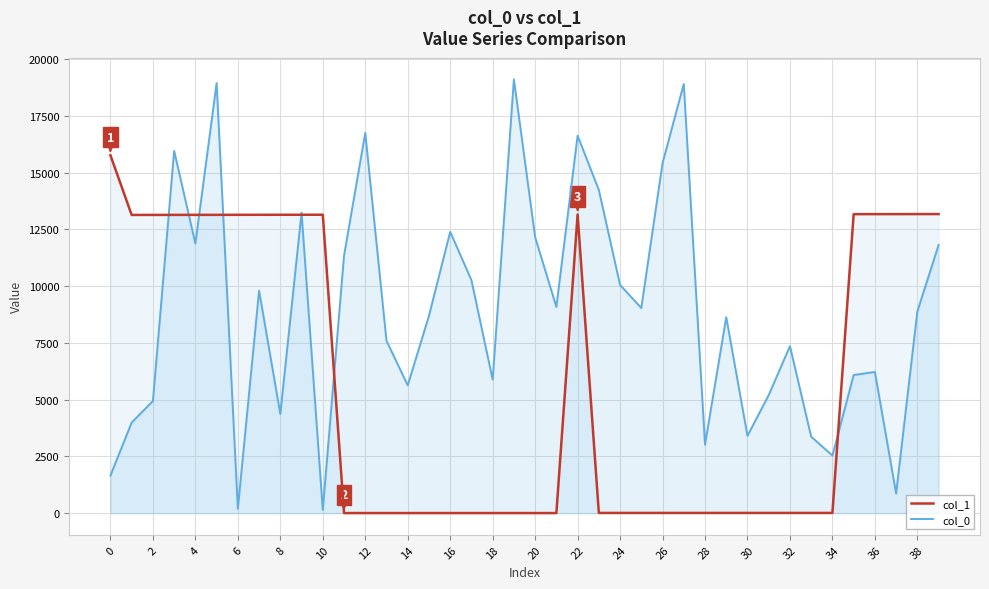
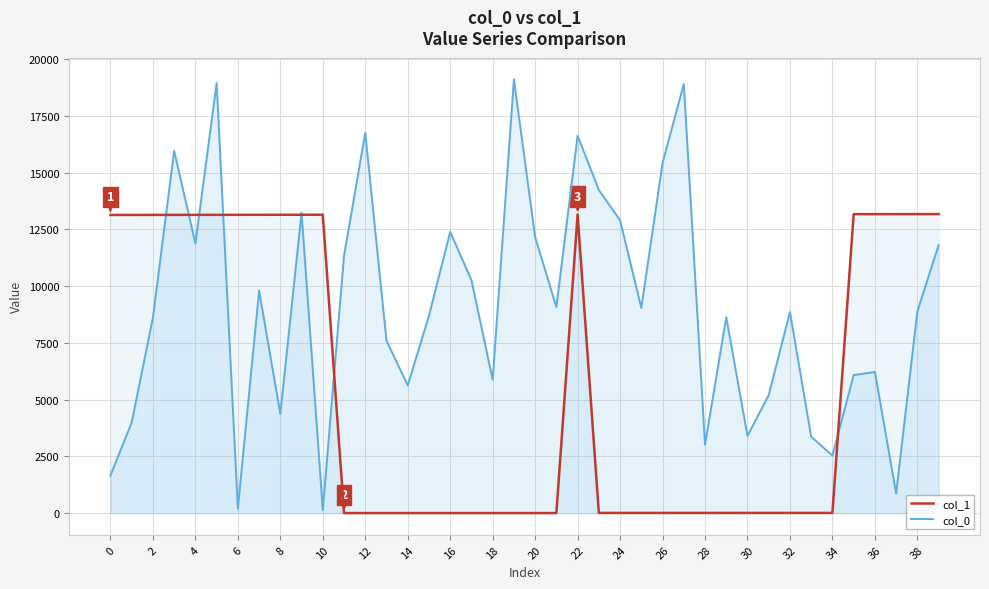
col_1, 0: 15800 -> 13100
col_0, 2: 4900 -> 8600
col_0, 24: 10100 -> 12900
col_0, 32: 7400 -> 8900
